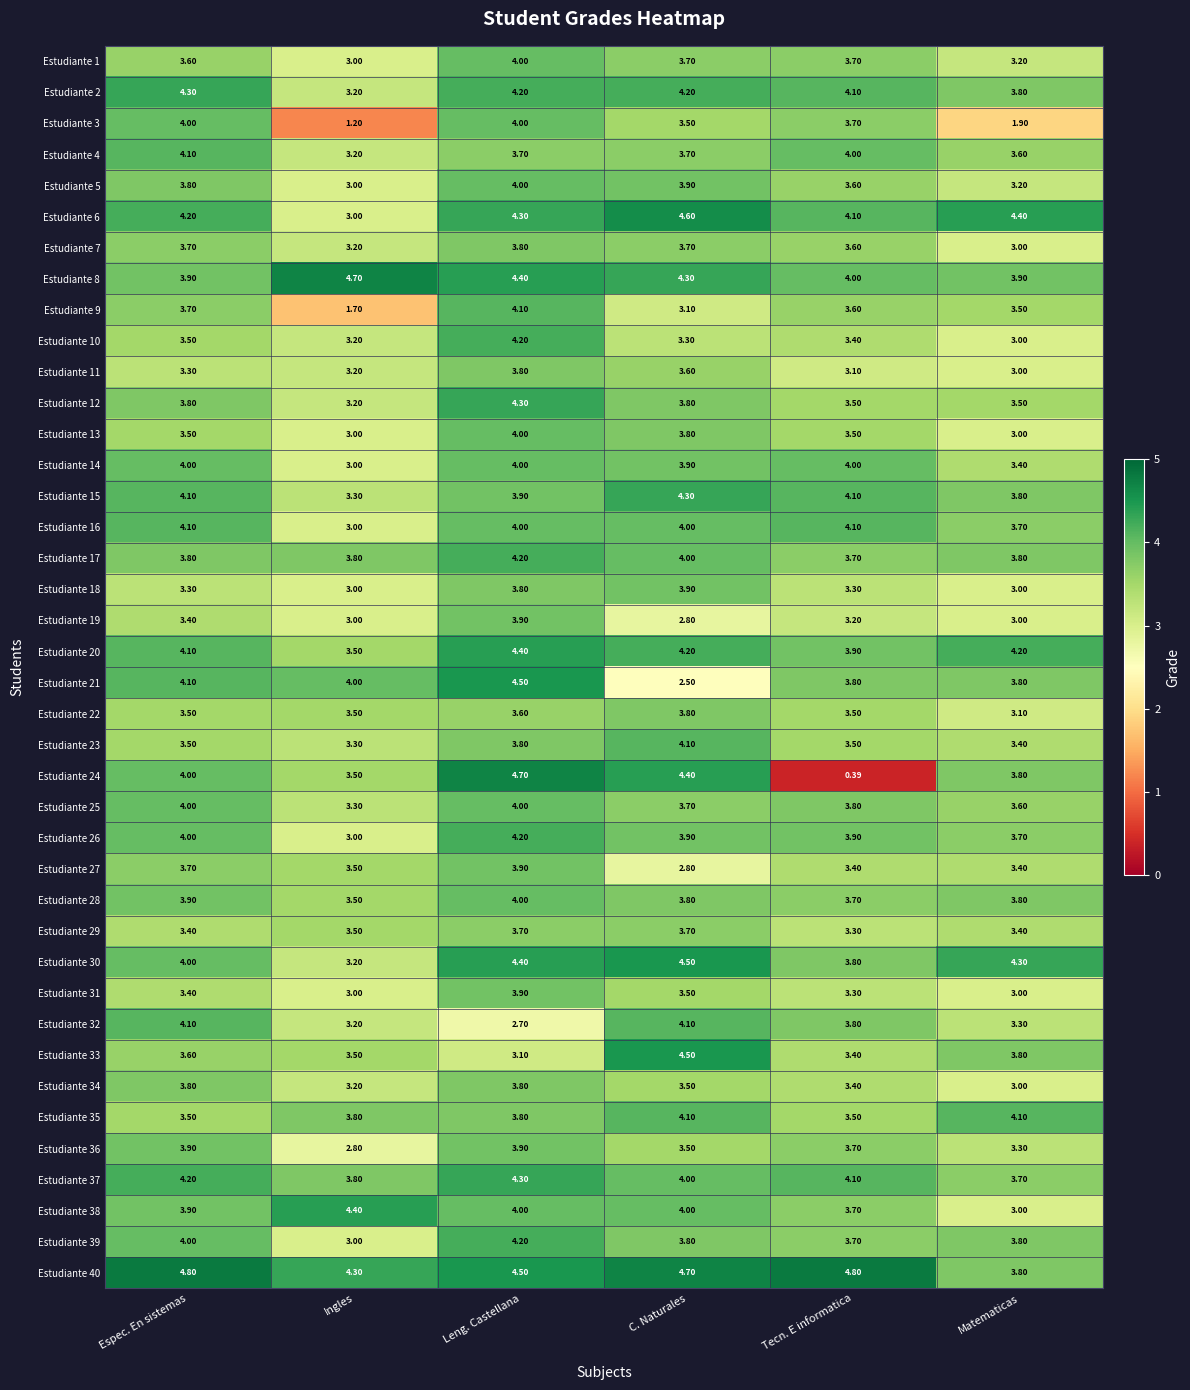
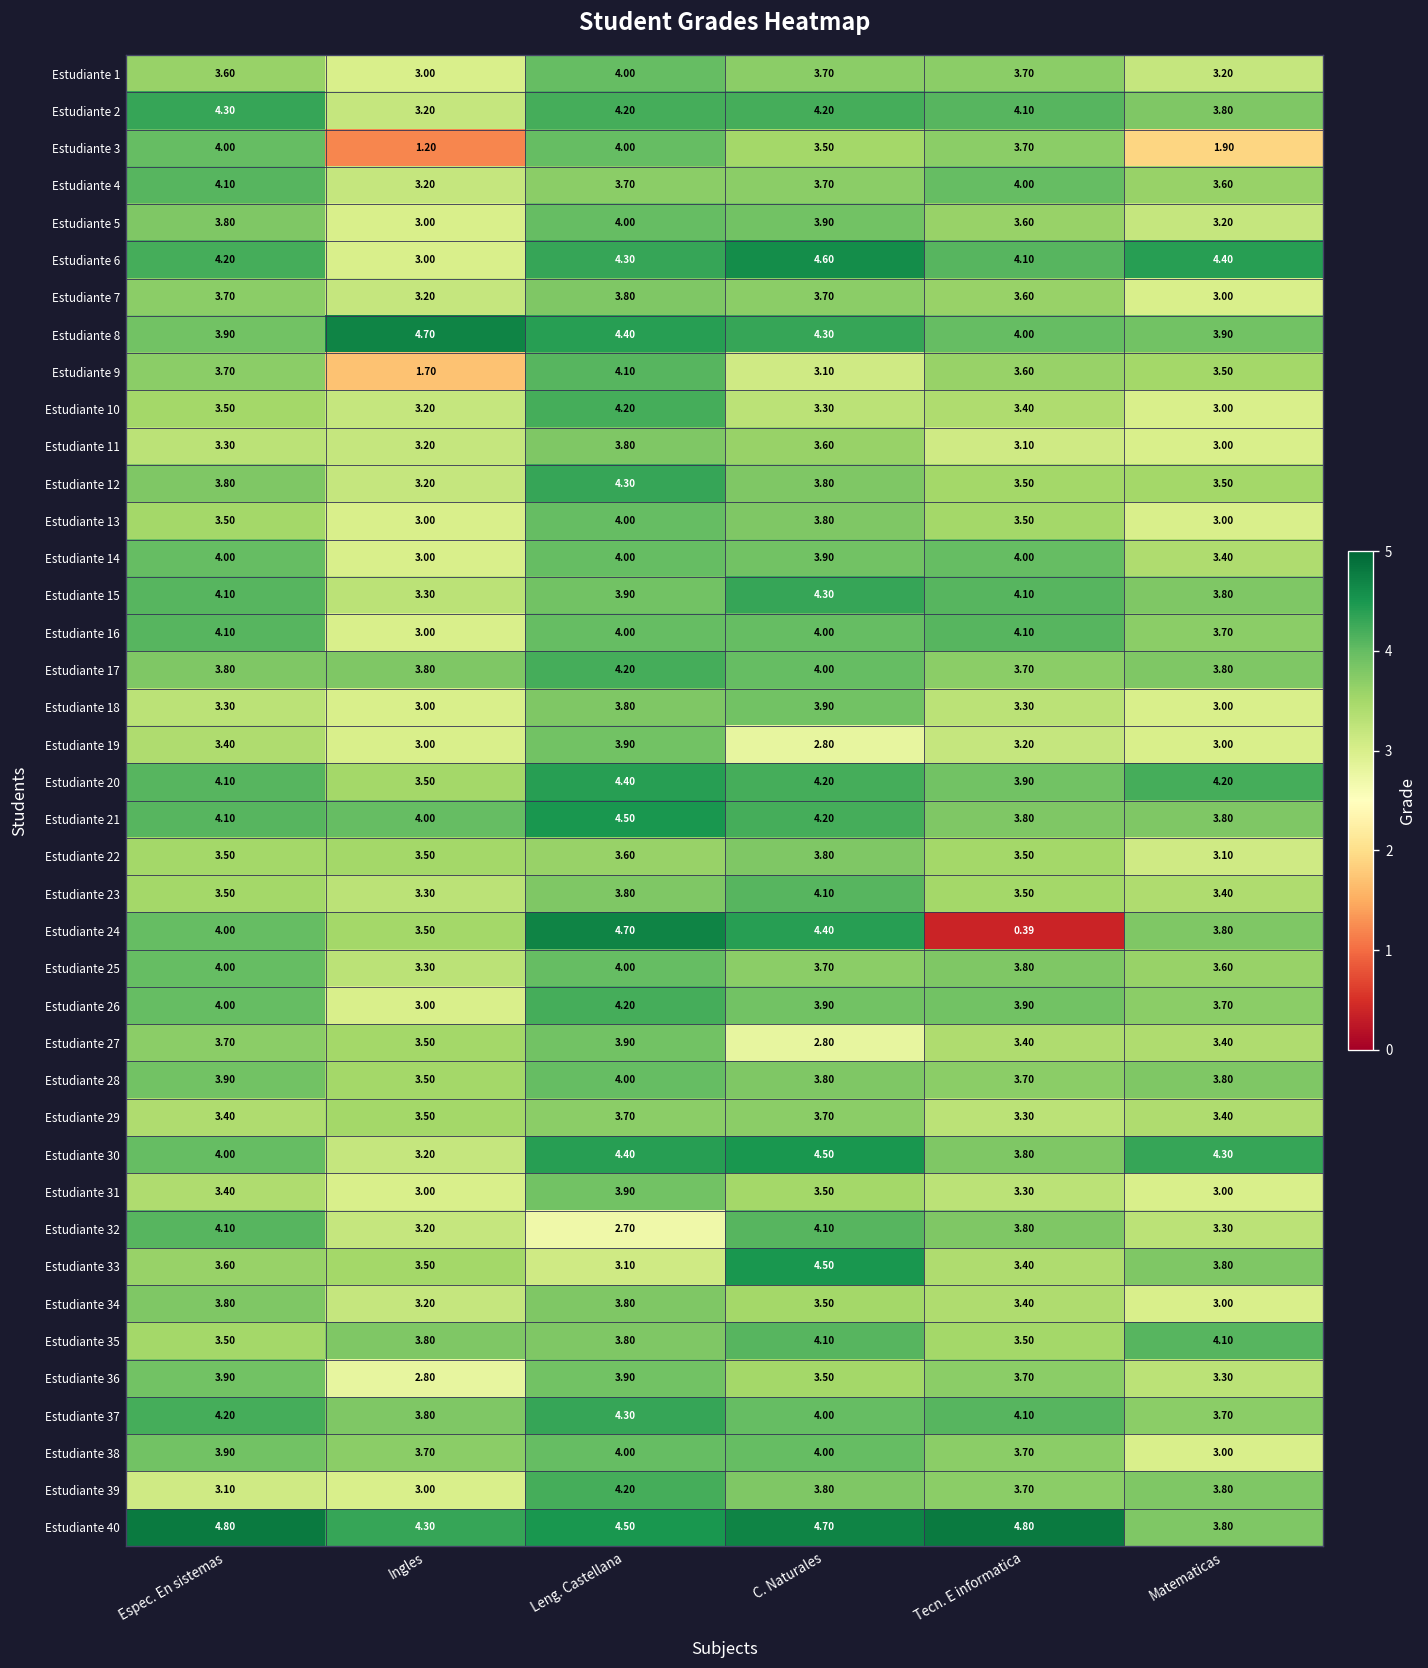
Estudiante 21, C. Naturales: 2.50 -> 4.20
Estudiante 38, Ingles: 4.40 -> 3.70
Estudiante 39, Espec. En sistemas: 4.00 -> 3.10
